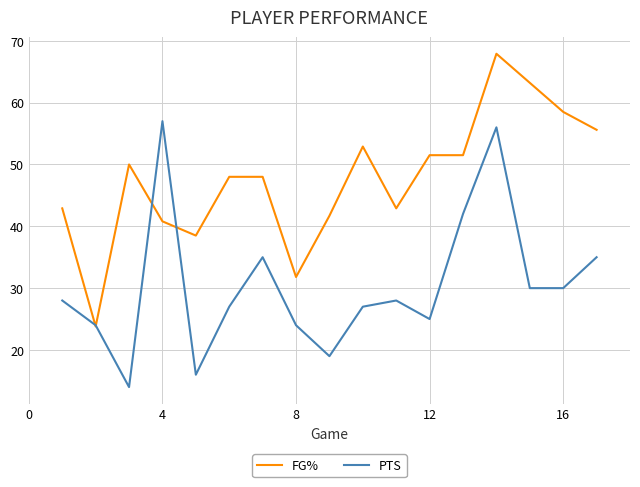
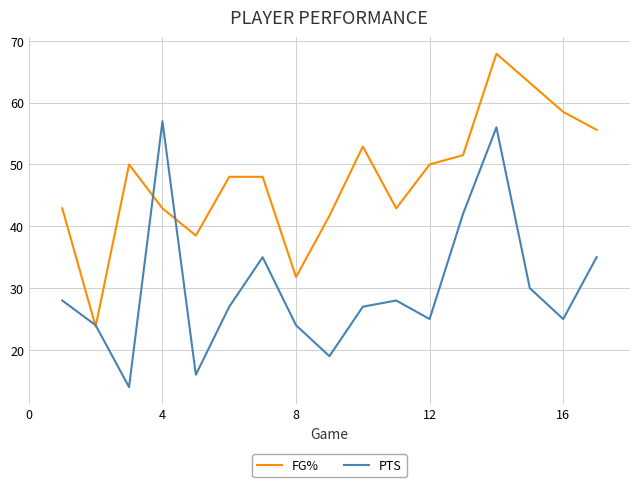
FG%, 4: 41 -> 43
FG%, 12: 52 -> 50
PTS, 16: 30 -> 25
